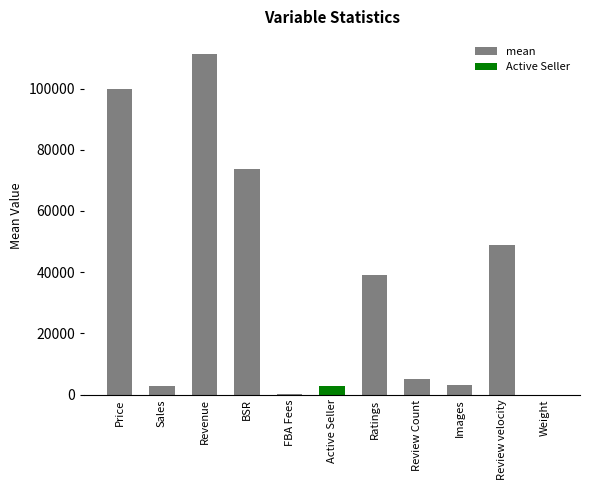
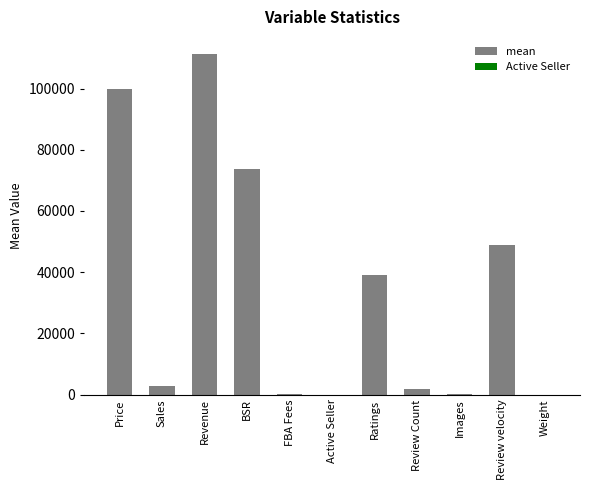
Active Seller: 3000 -> 0
Review Count: 5000 -> 2000
Images: 3000 -> 0
